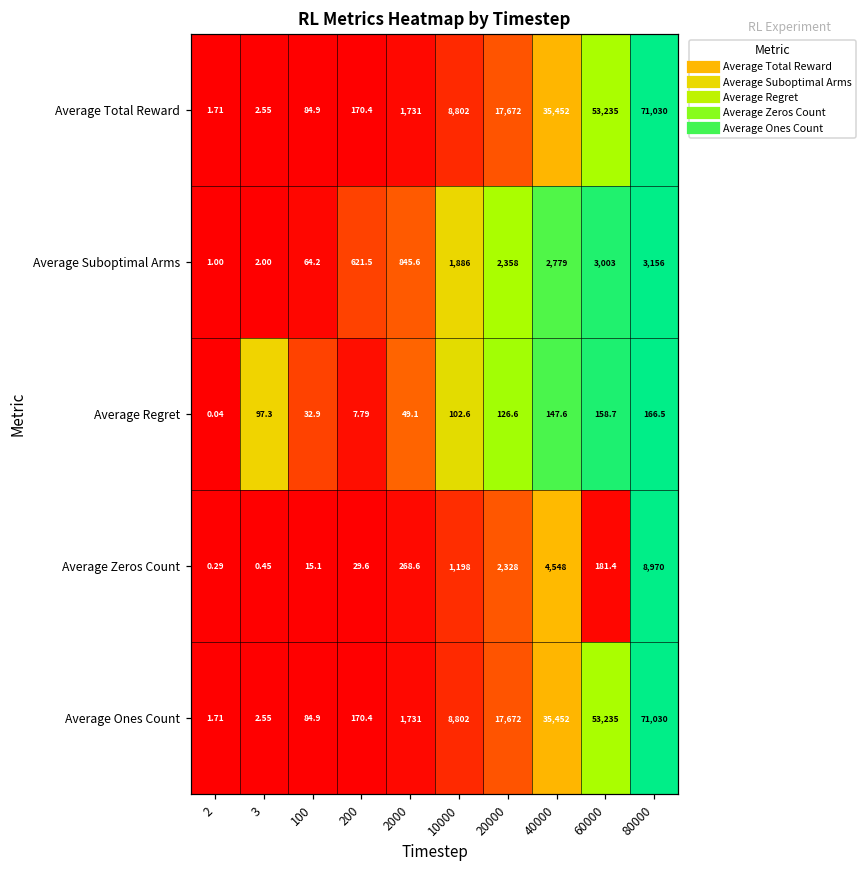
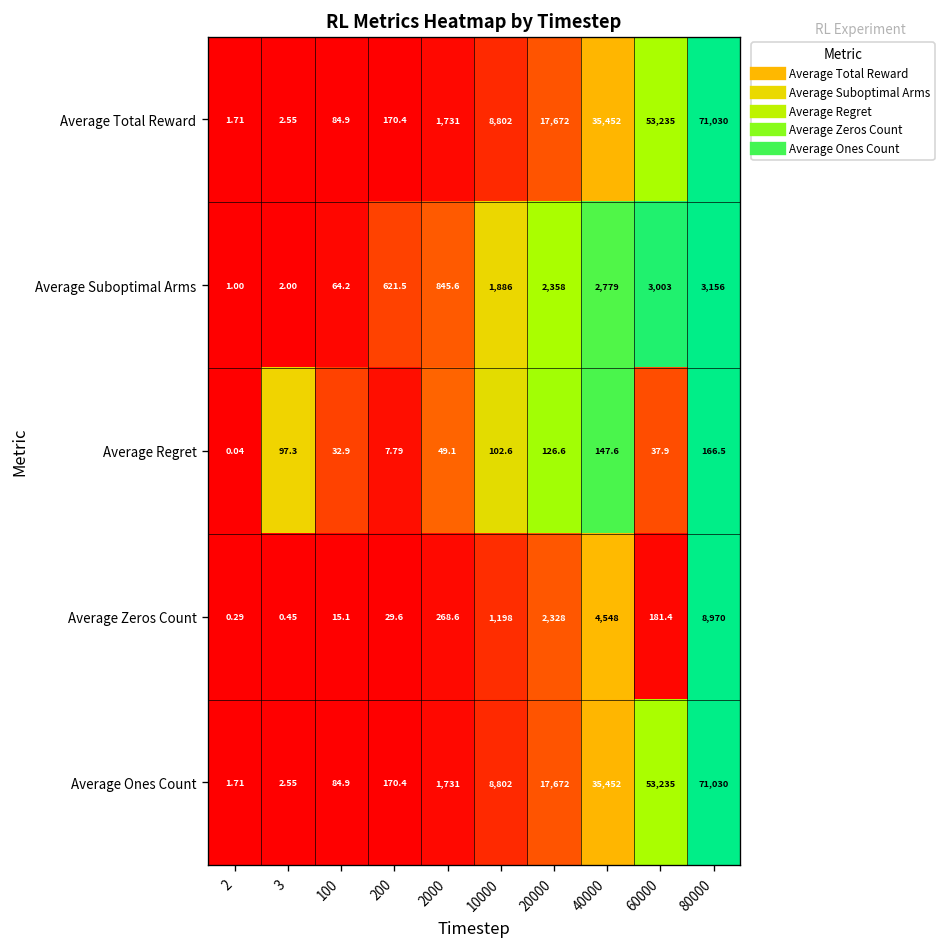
Average Regret, 60000: 158.7 -> 37.9
